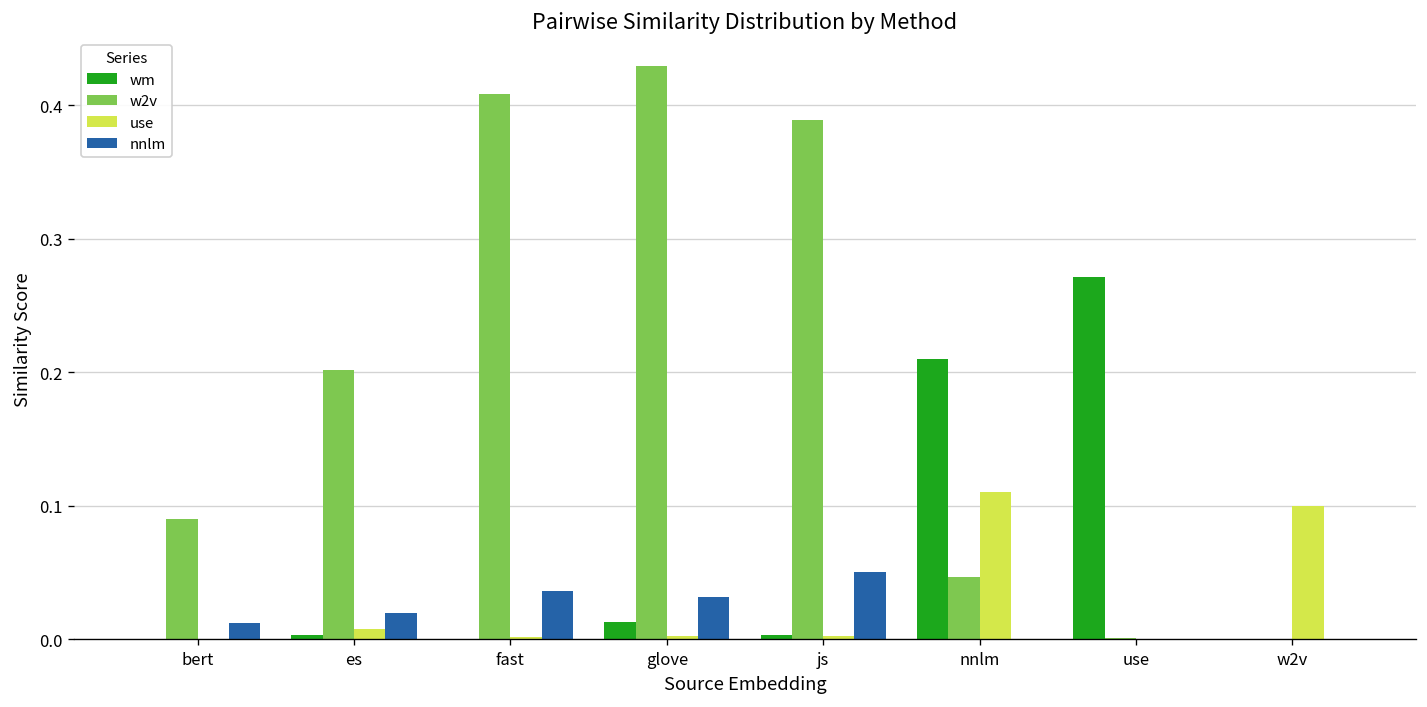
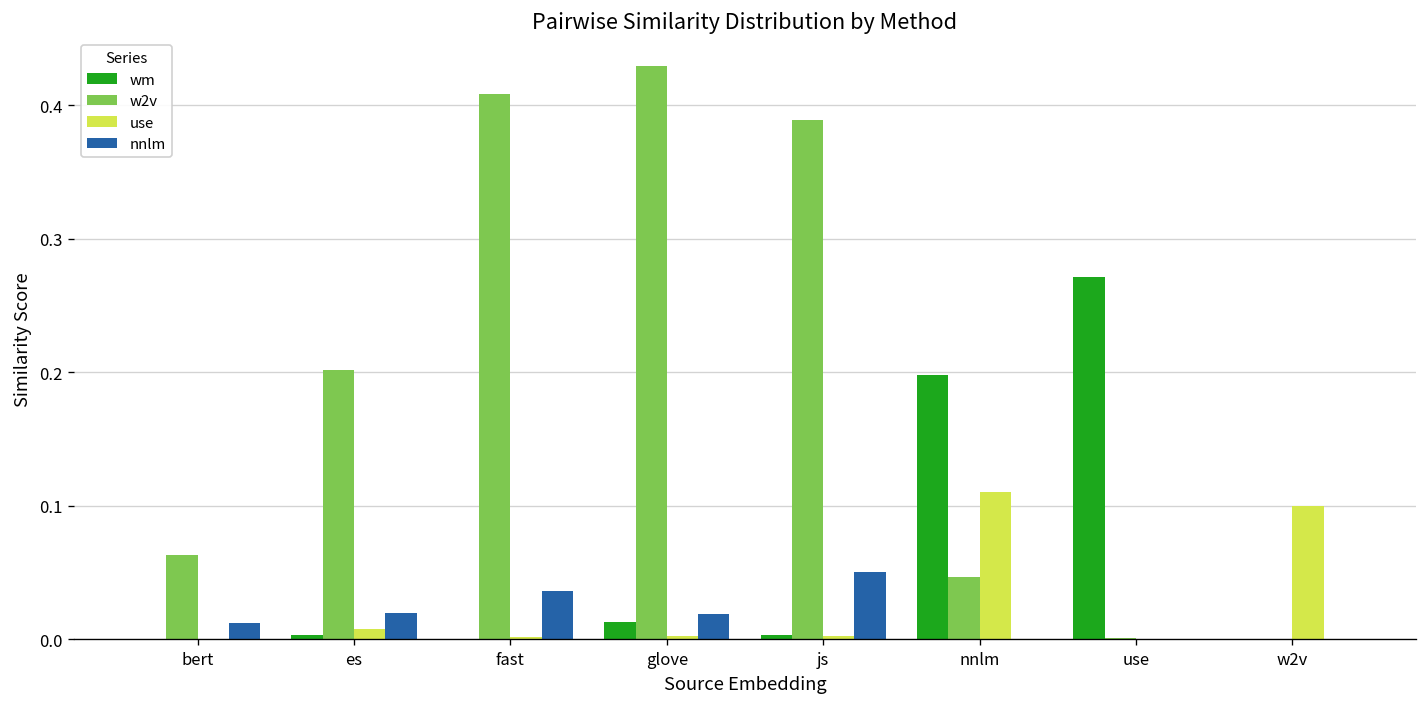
w2v, bert: 0.090 -> 0.063
nnlm, glove: 0.032 -> 0.019
wm, nnlm: 0.210 -> 0.198
